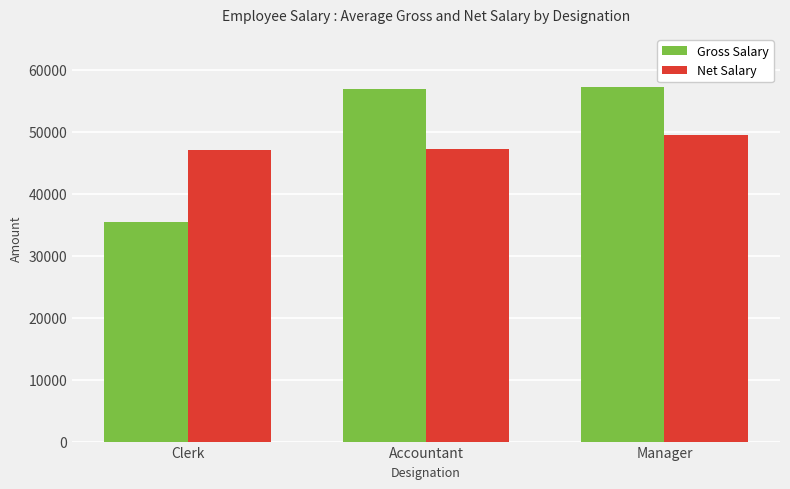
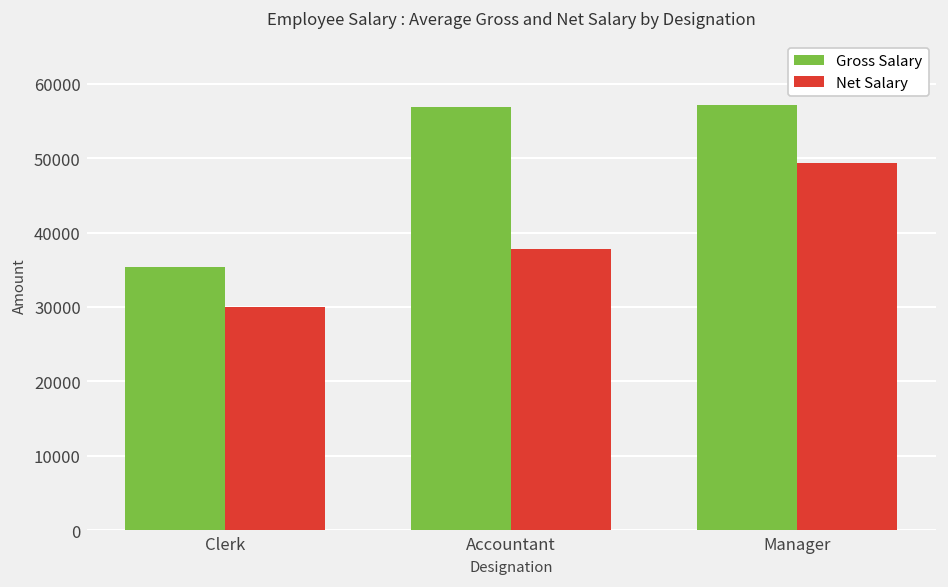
Net Salary, Clerk: 47000 -> 30000
Net Salary, Accountant: 47000 -> 38000
